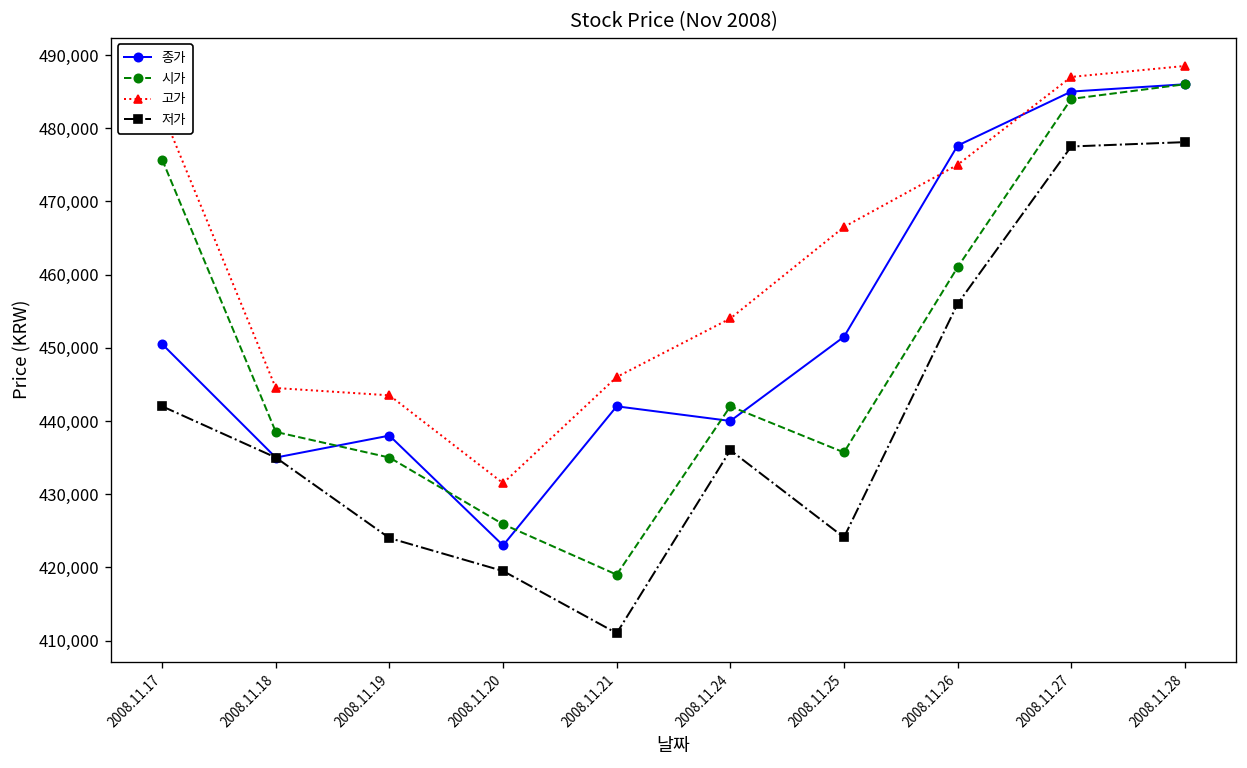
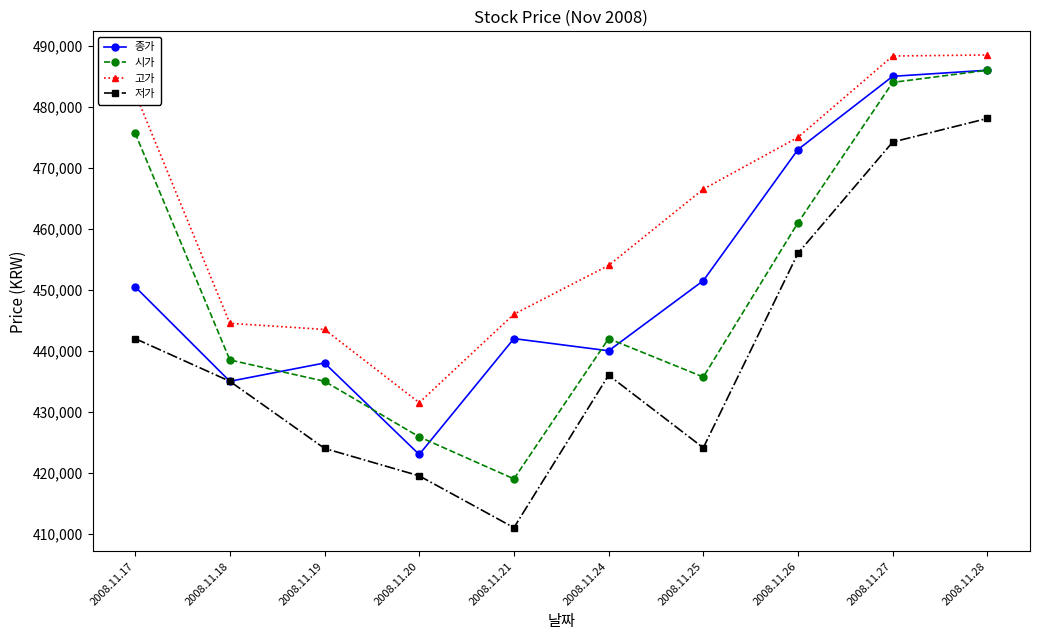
종가, 2008.11.26: 478,000 -> 473,000
고가, 2008.11.27: 487,000 -> 488,000
저가, 2008.11.27: 478,000 -> 474,000
